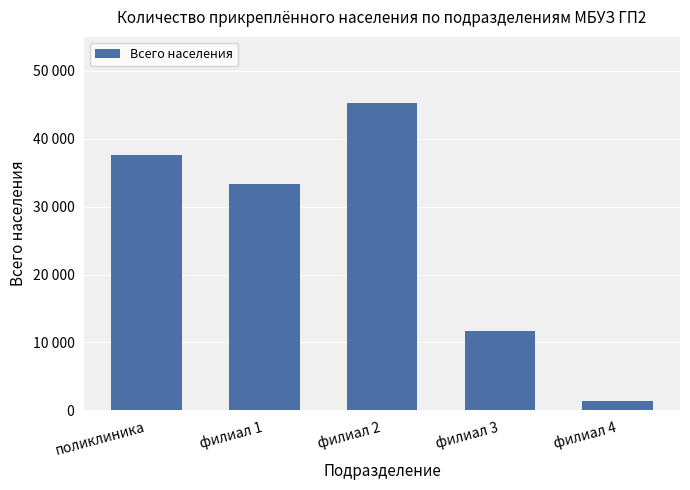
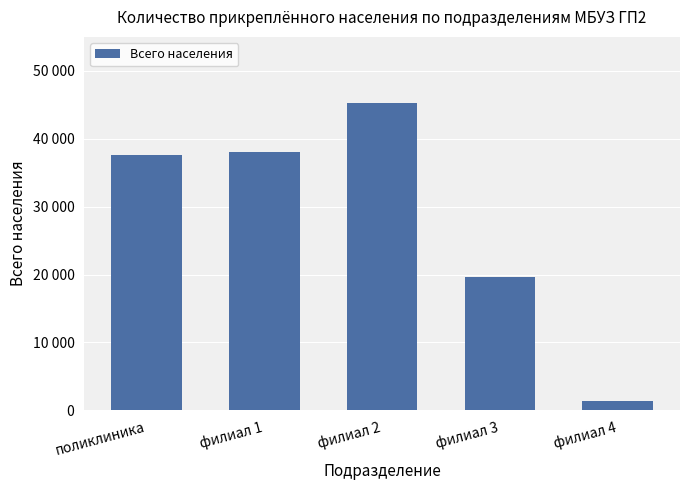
филиал 1: 33000 -> 38000
филиал 3: 12000 -> 20000
